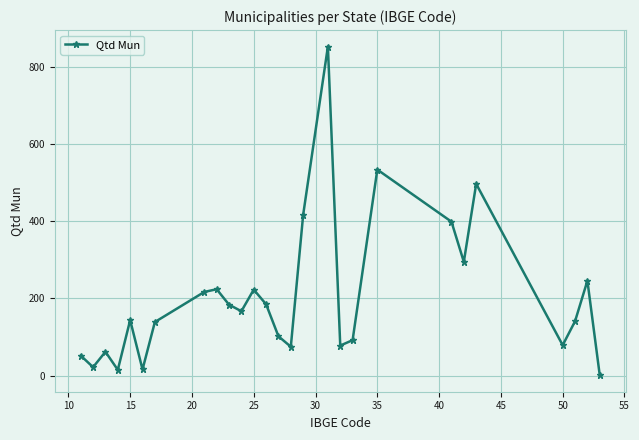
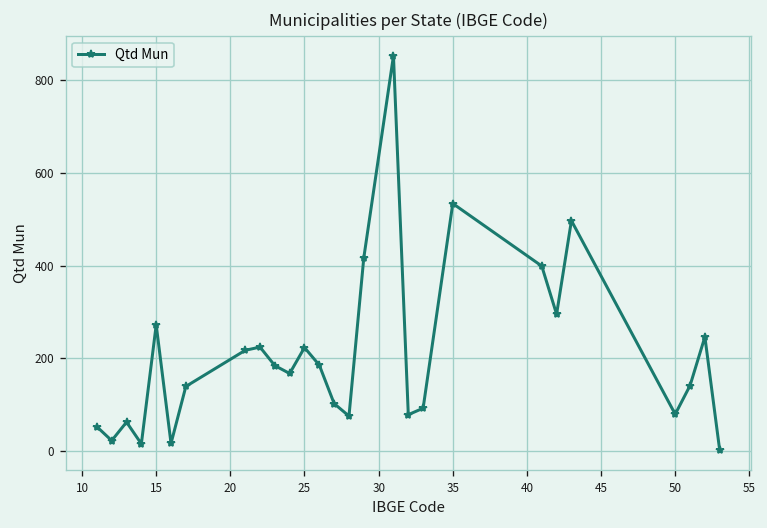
15: 140 -> 270
